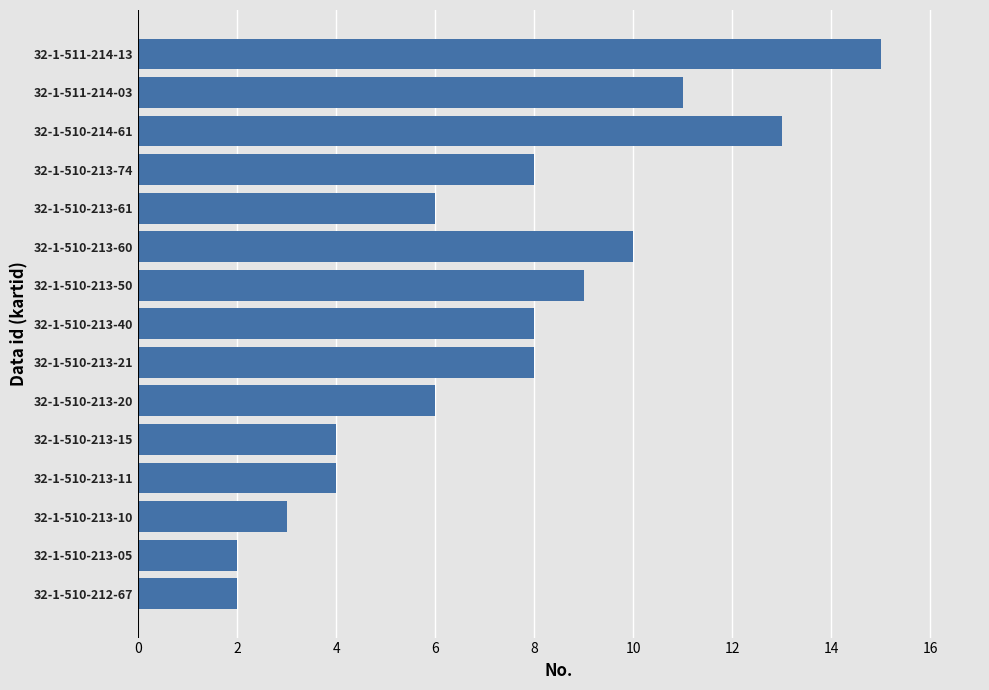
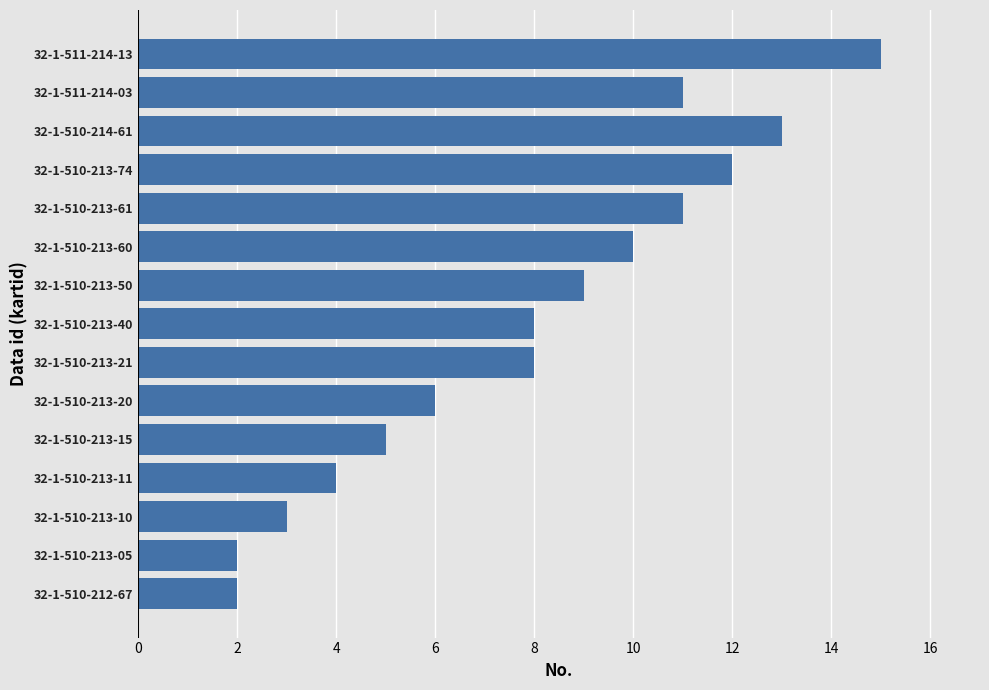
32-1-510-213-74: 8 -> 12
32-1-510-213-61: 6 -> 11
32-1-510-213-15: 4 -> 5
